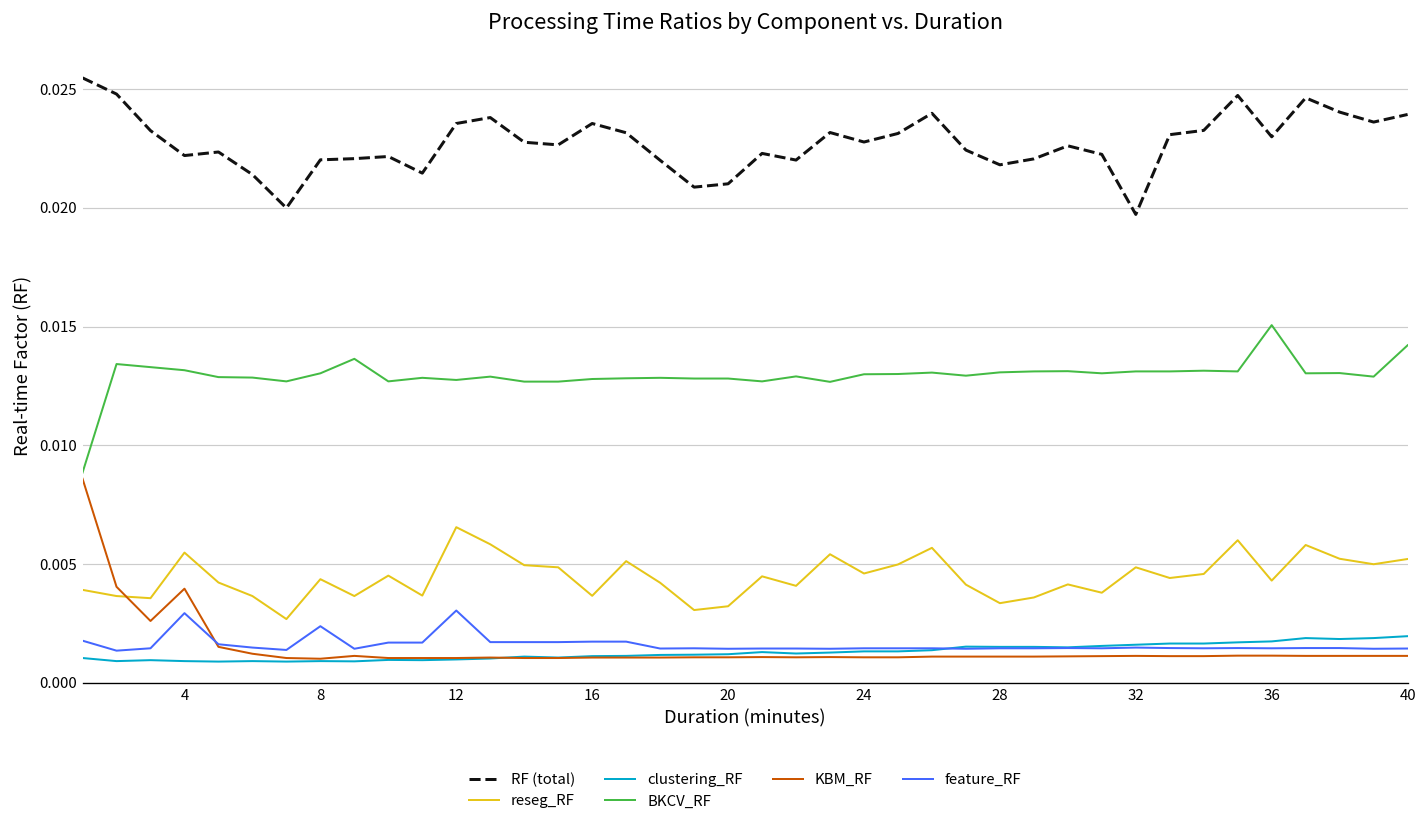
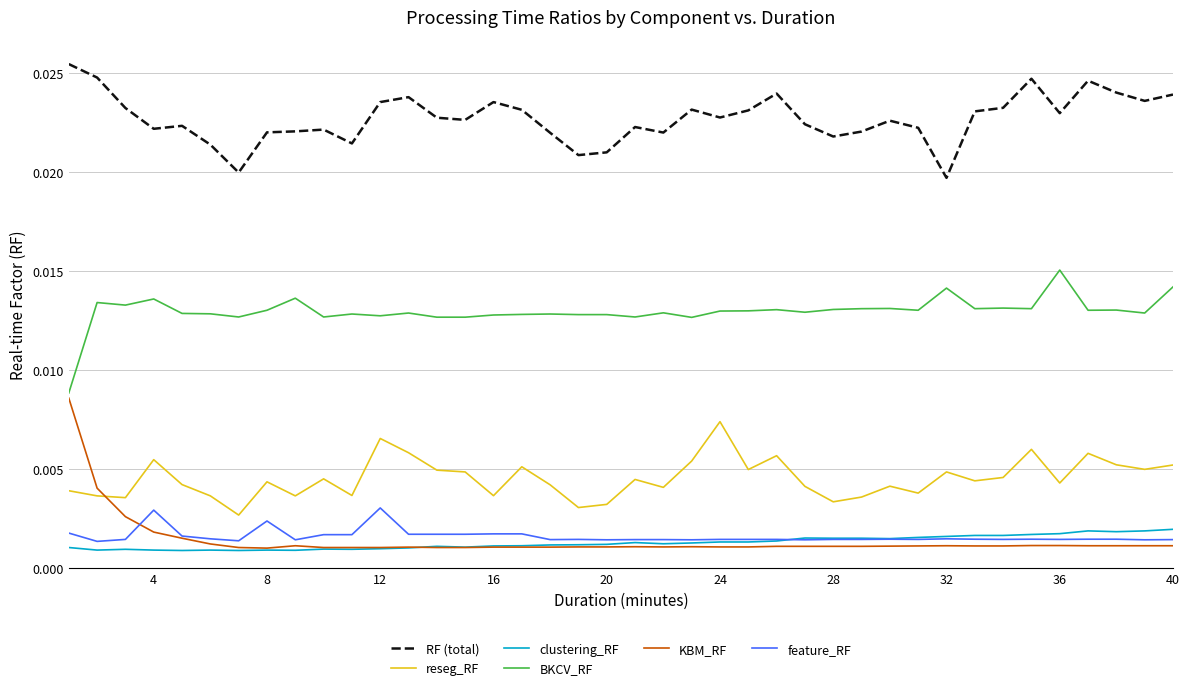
BKCV_RF, 4: 0.0132 -> 0.0136
KBM_RF, 4: 0.0040 -> 0.0018
reseg_RF, 24: 0.0046 -> 0.0074
BKCV_RF, 32: 0.0131 -> 0.0142
